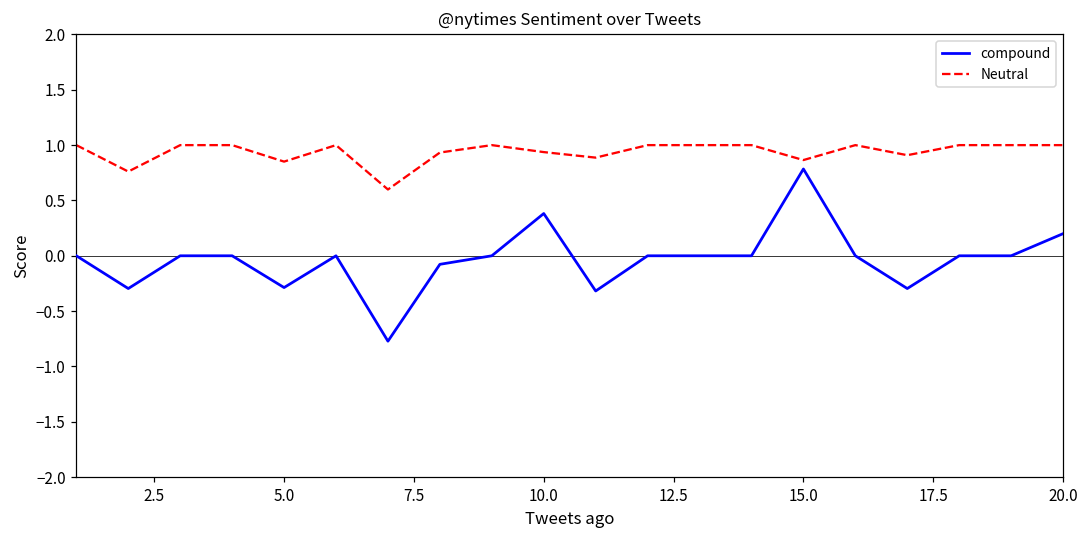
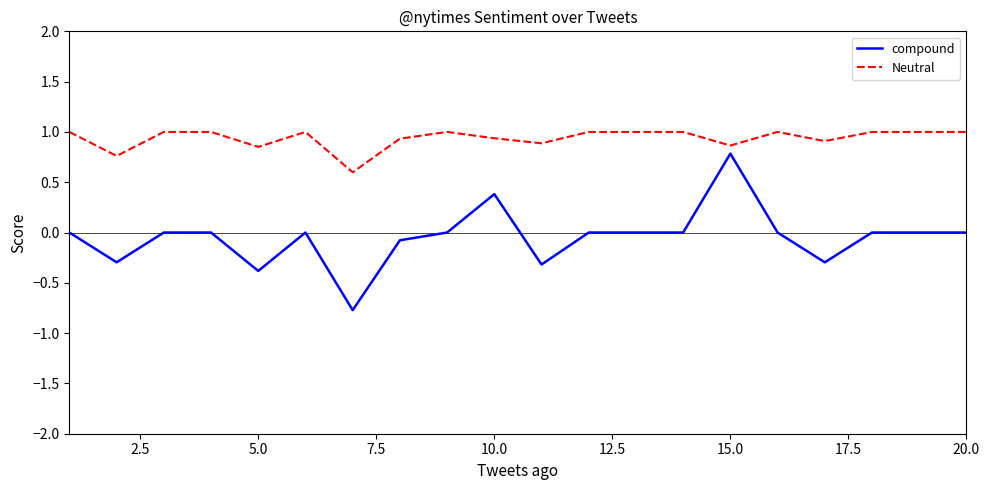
compound, 5.0: -0.29 -> -0.38
compound, 20.0: 0.2 -> 0.0
